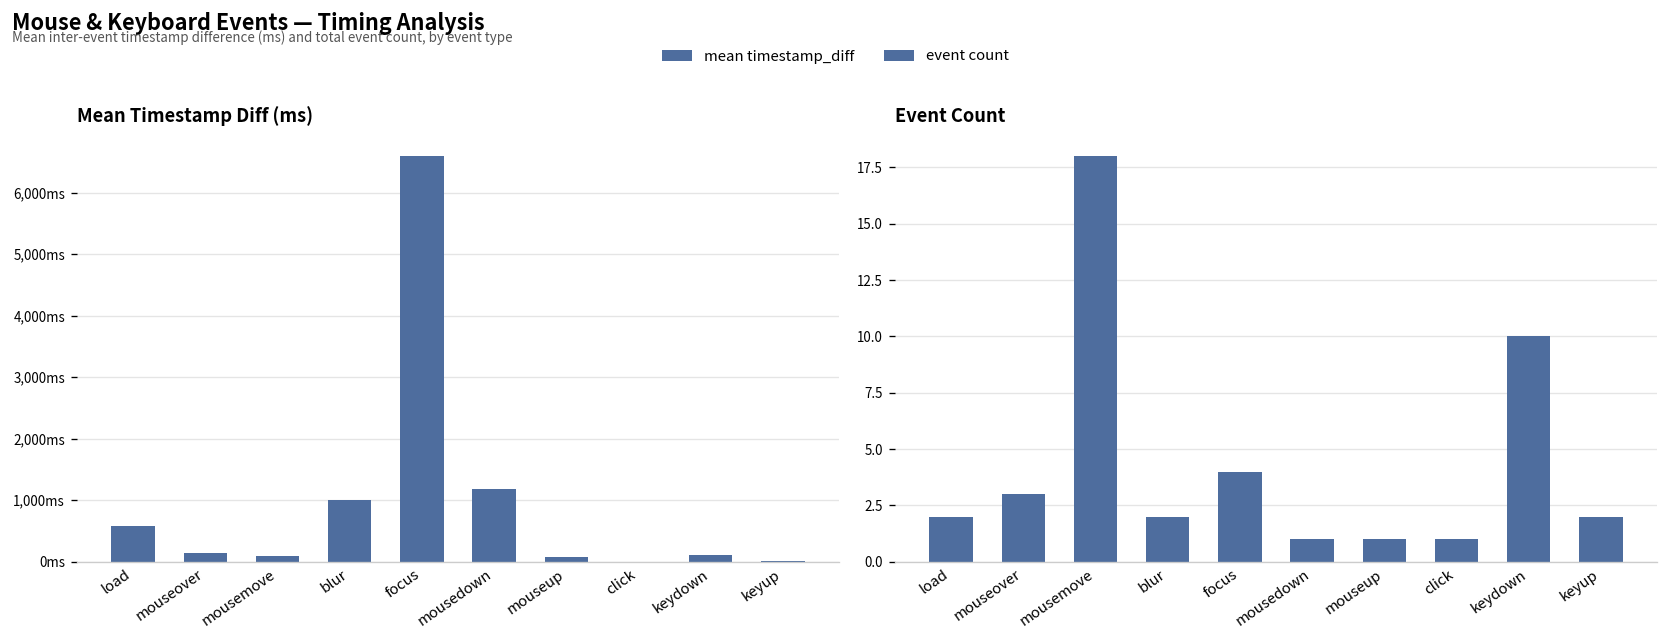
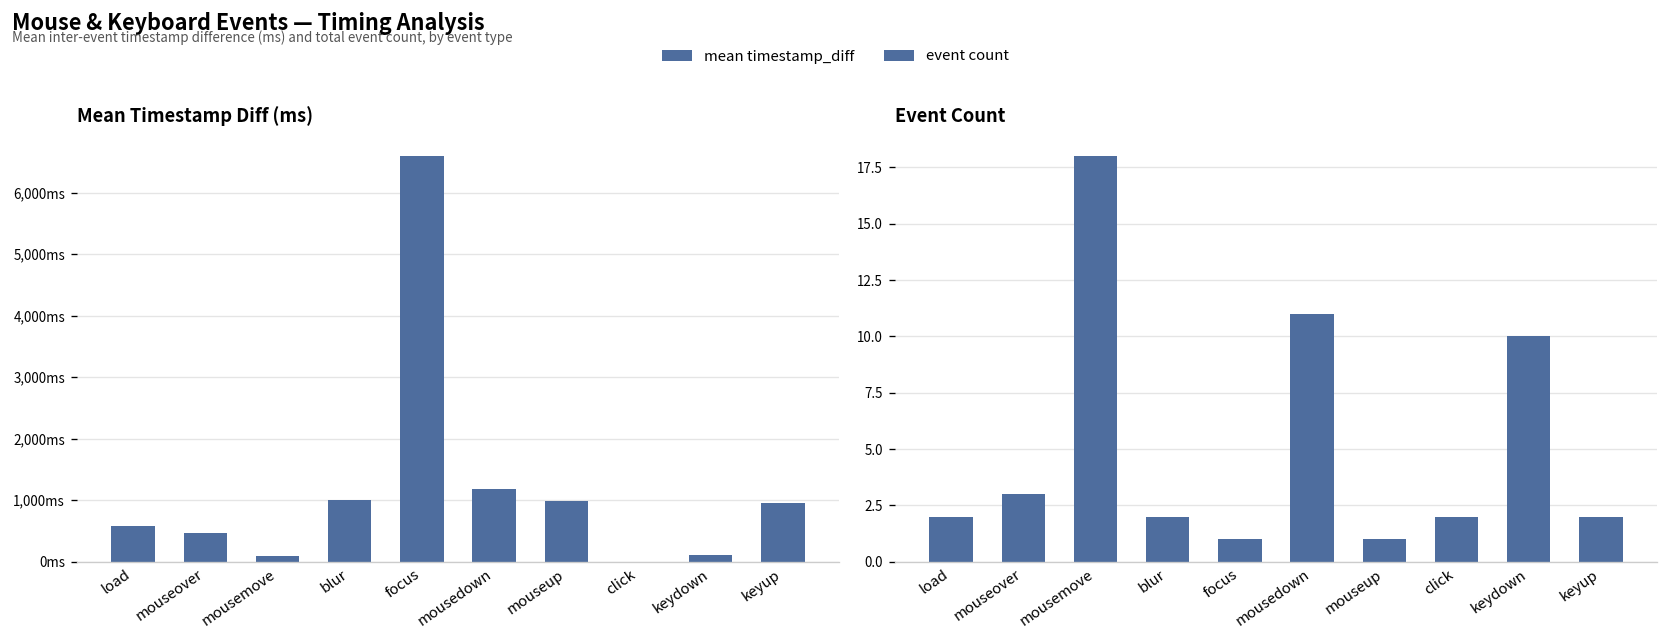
Mean Timestamp Diff (ms), mouseover: 100ms -> 500ms
Mean Timestamp Diff (ms), mouseup: 100ms -> 1,000ms
Mean Timestamp Diff (ms), keyup: 0ms -> 1,000ms
Event Count, focus: 4 -> 1
Event Count, mousedown: 1 -> 11
Event Count, click: 1 -> 2
